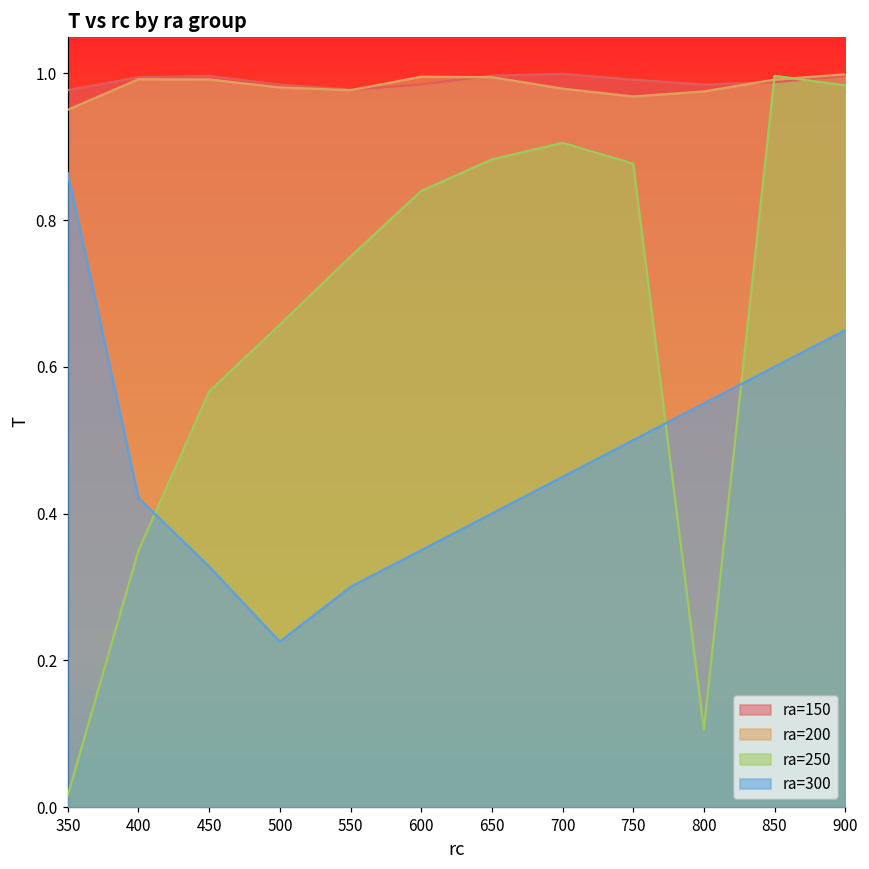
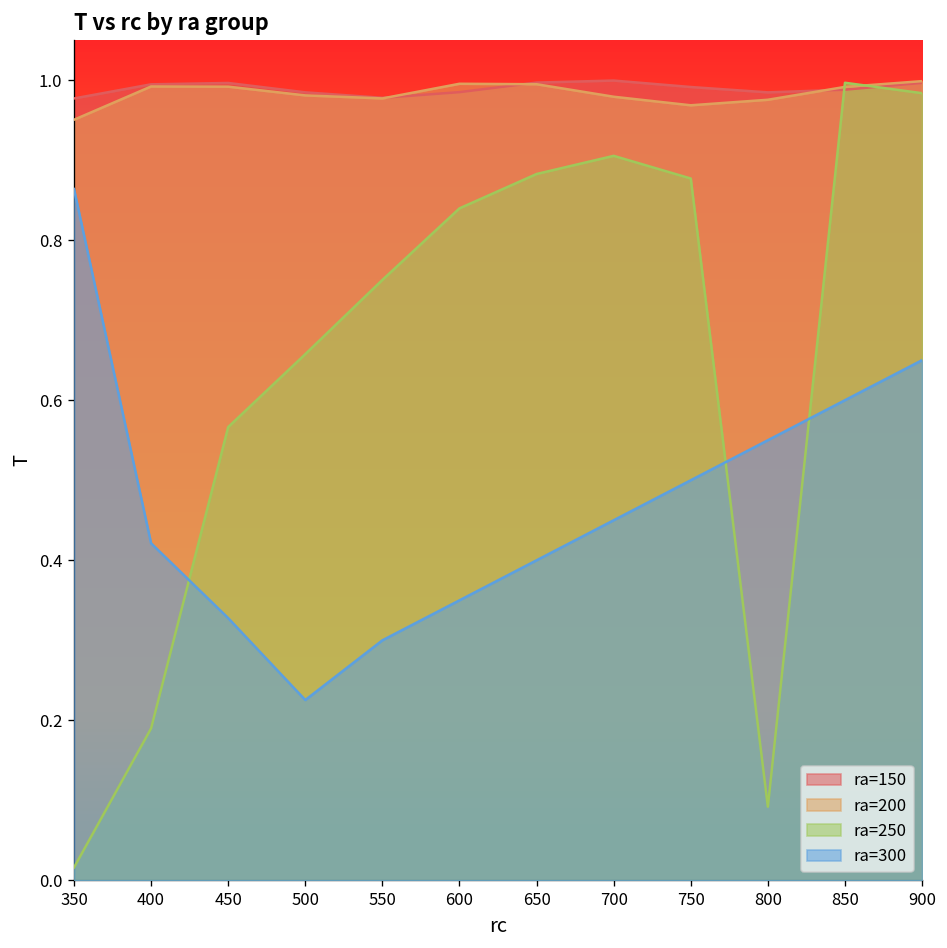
ra=250, 400: 0.35 -> 0.19
ra=250, 800: 0.11 -> 0.09
